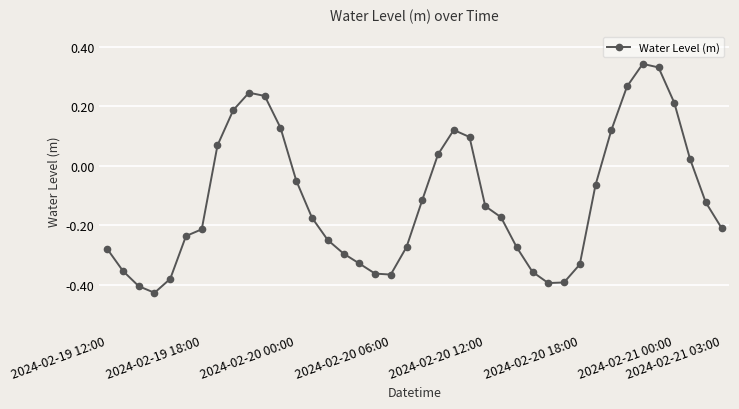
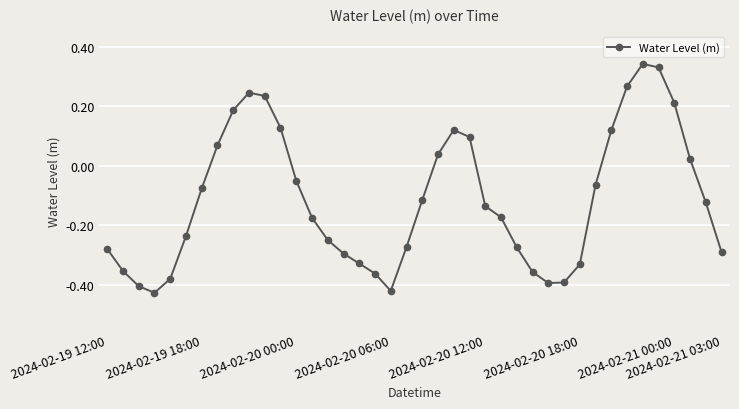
2024-02-19 18:00: -0.21 -> -0.08
2024-02-20 06:00: -0.37 -> -0.42
2024-02-21 03:00: -0.21 -> -0.29
